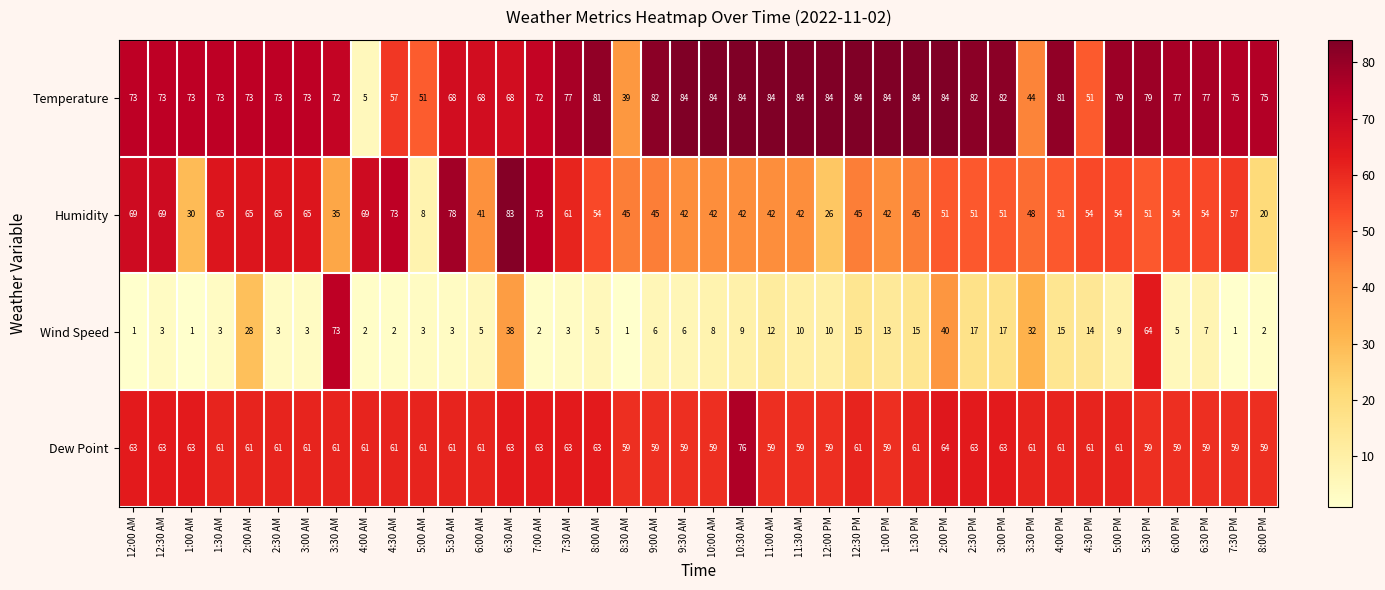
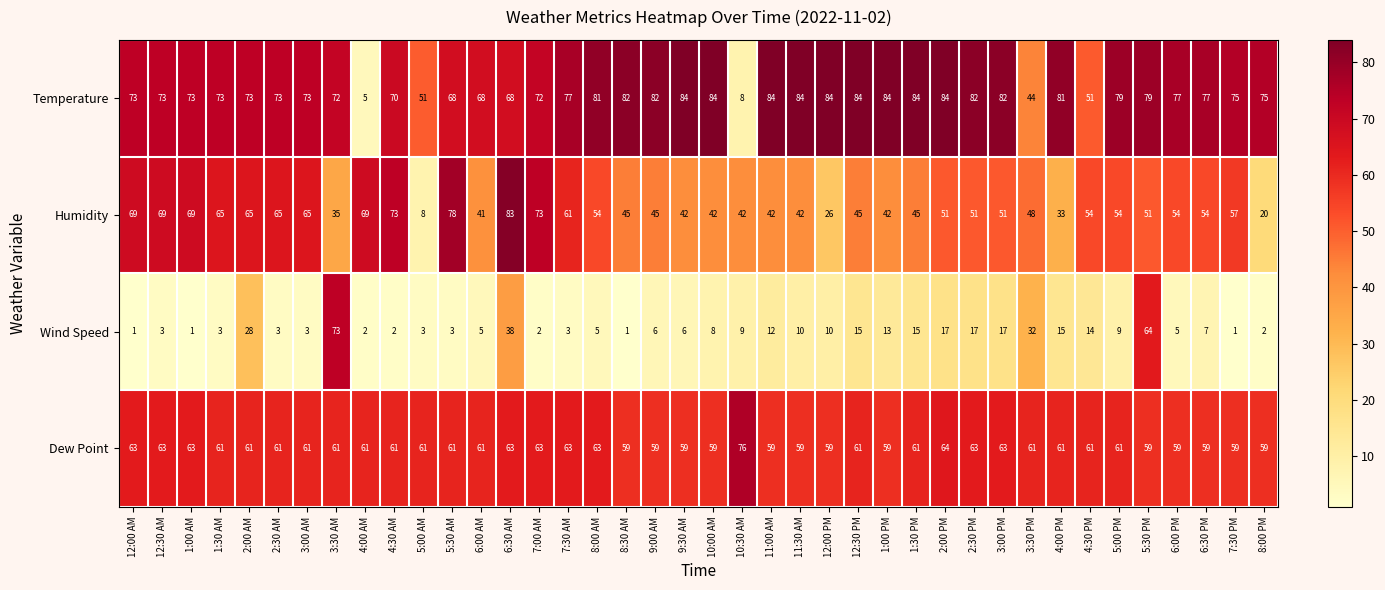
Temperature, 4:30 AM: 57 -> 70
Temperature, 8:30 AM: 39 -> 82
Temperature, 10:30 AM: 84 -> 8
Humidity, 1:00 AM: 30 -> 69
Humidity, 4:00 PM: 51 -> 33
Wind Speed, 2:00 PM: 40 -> 17
